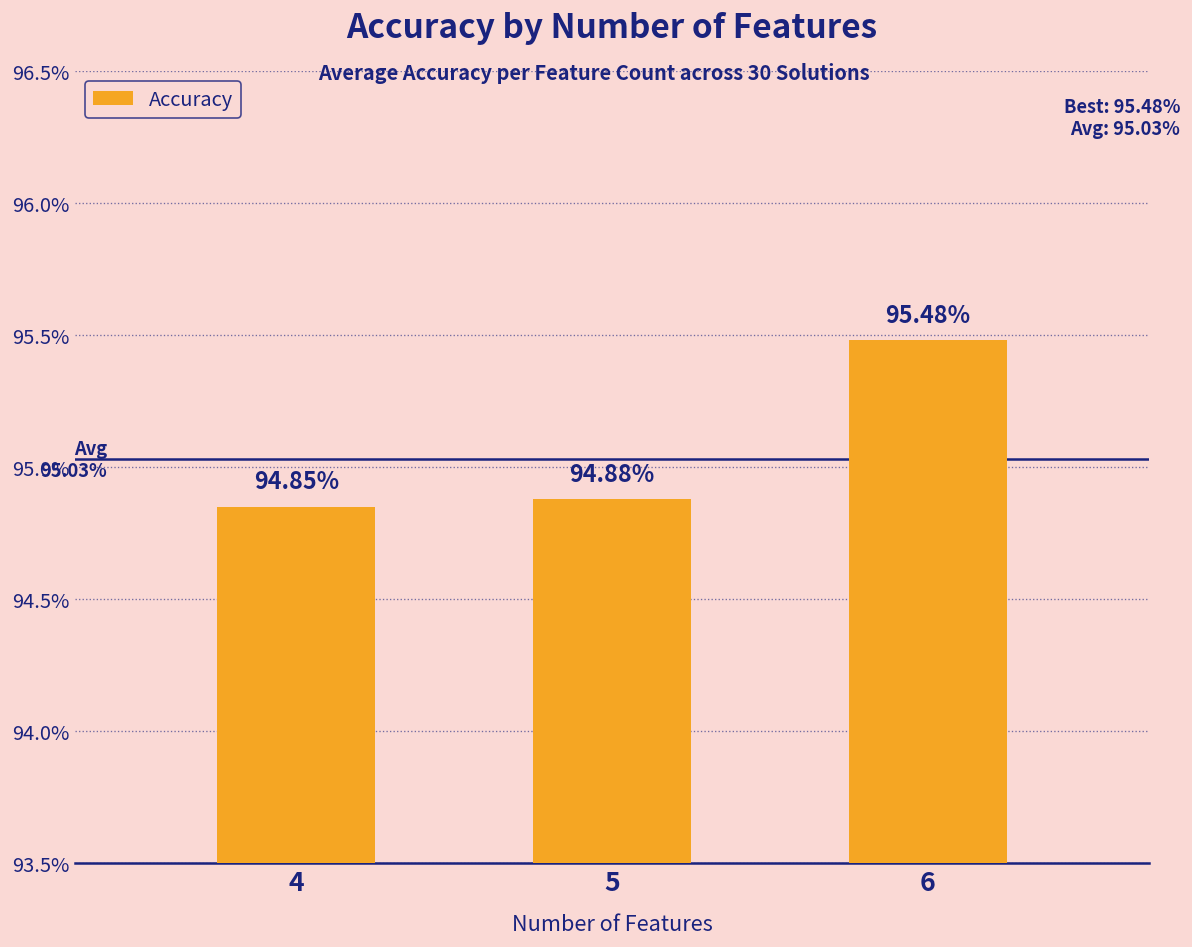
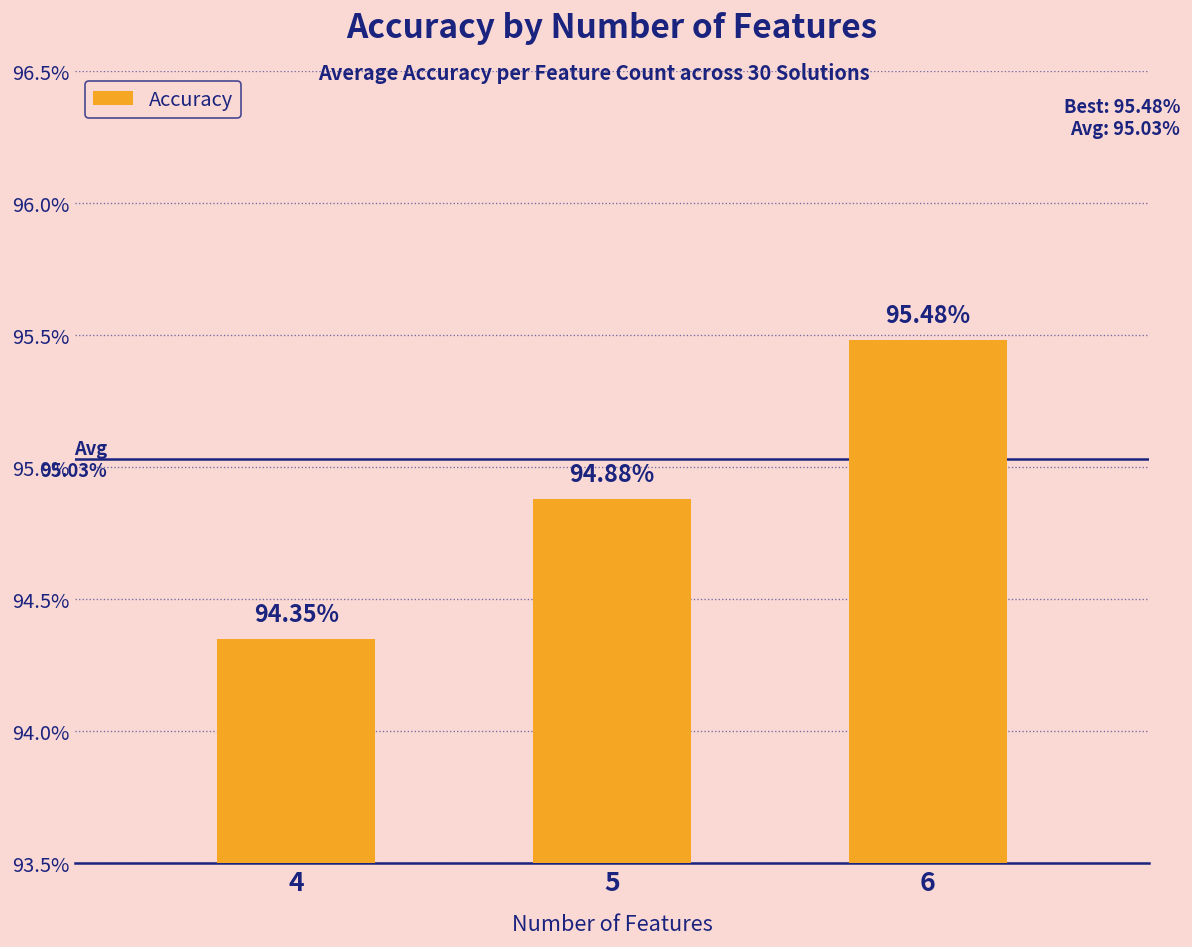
4: 94.85% -> 94.35%
